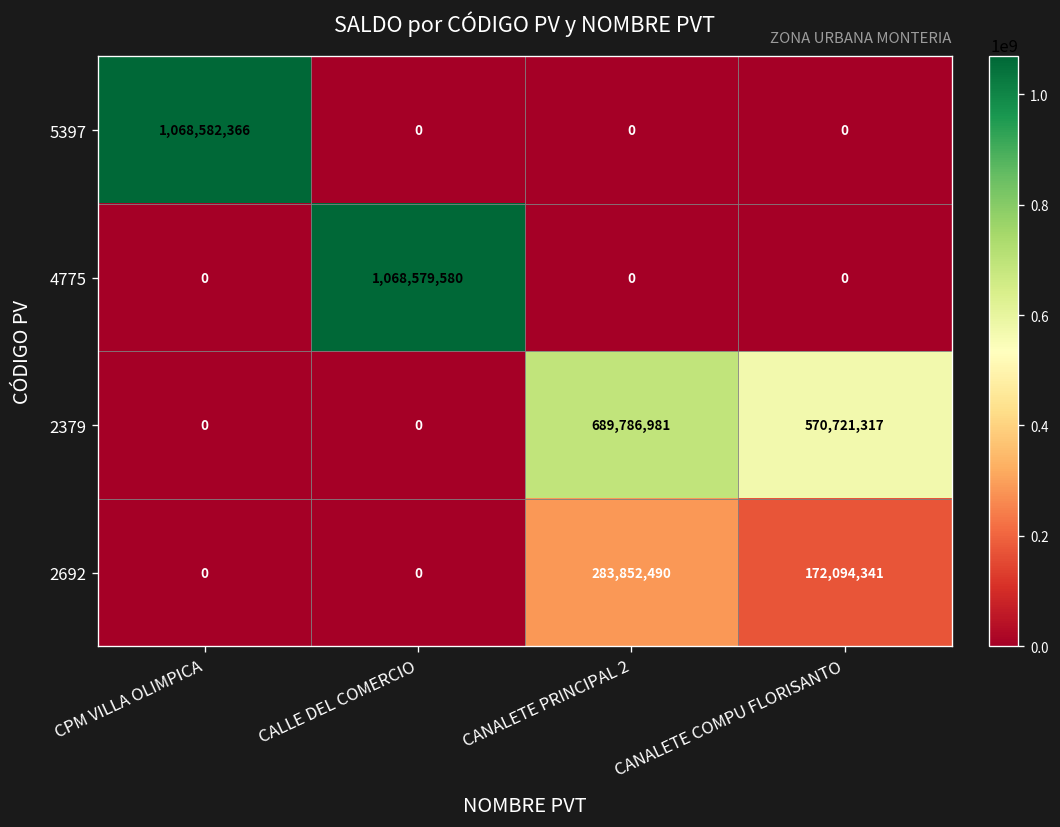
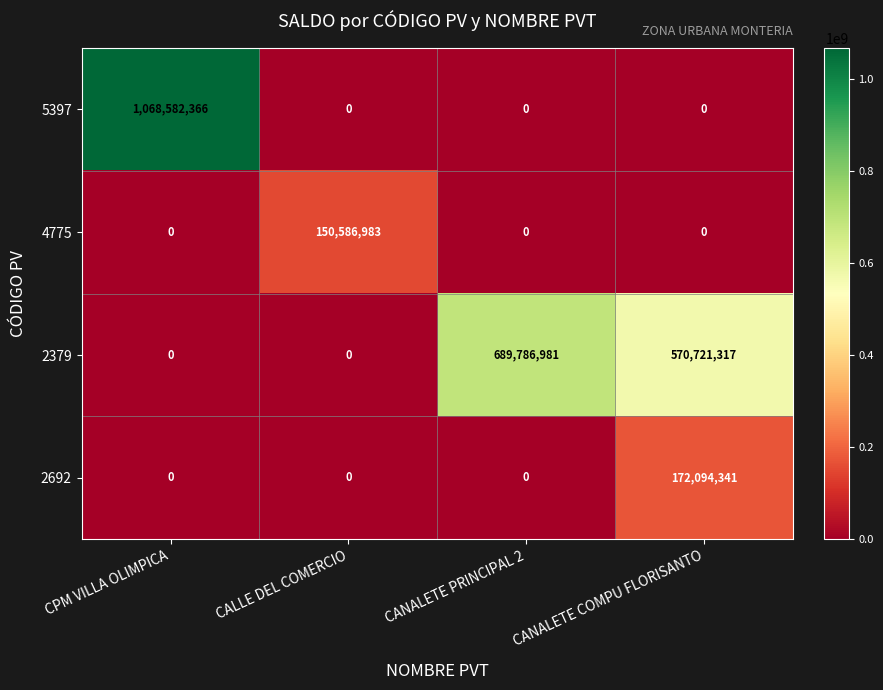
4775, CALLE DEL COMERCIO: 1,068,579,580 -> 150,586,983
2692, CANALETE PRINCIPAL 2: 283,852,490 -> 0
